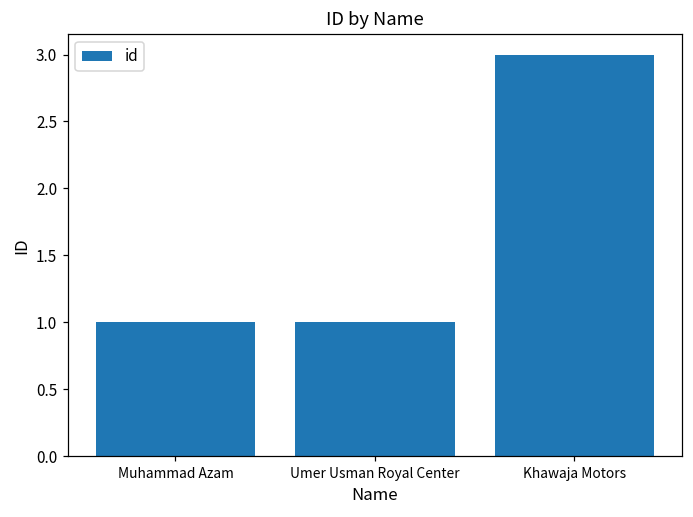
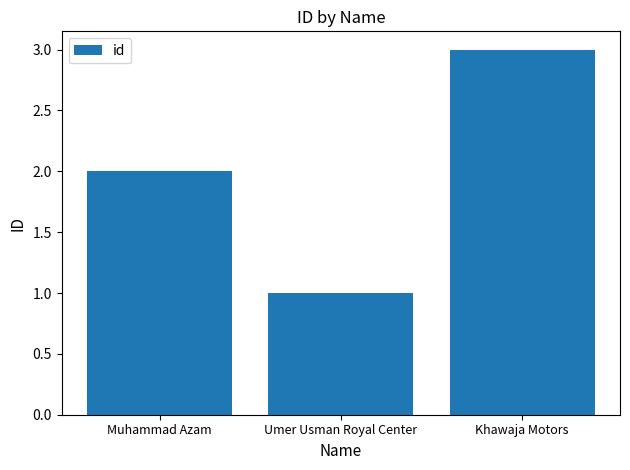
Muhammad Azam: 1 -> 2
